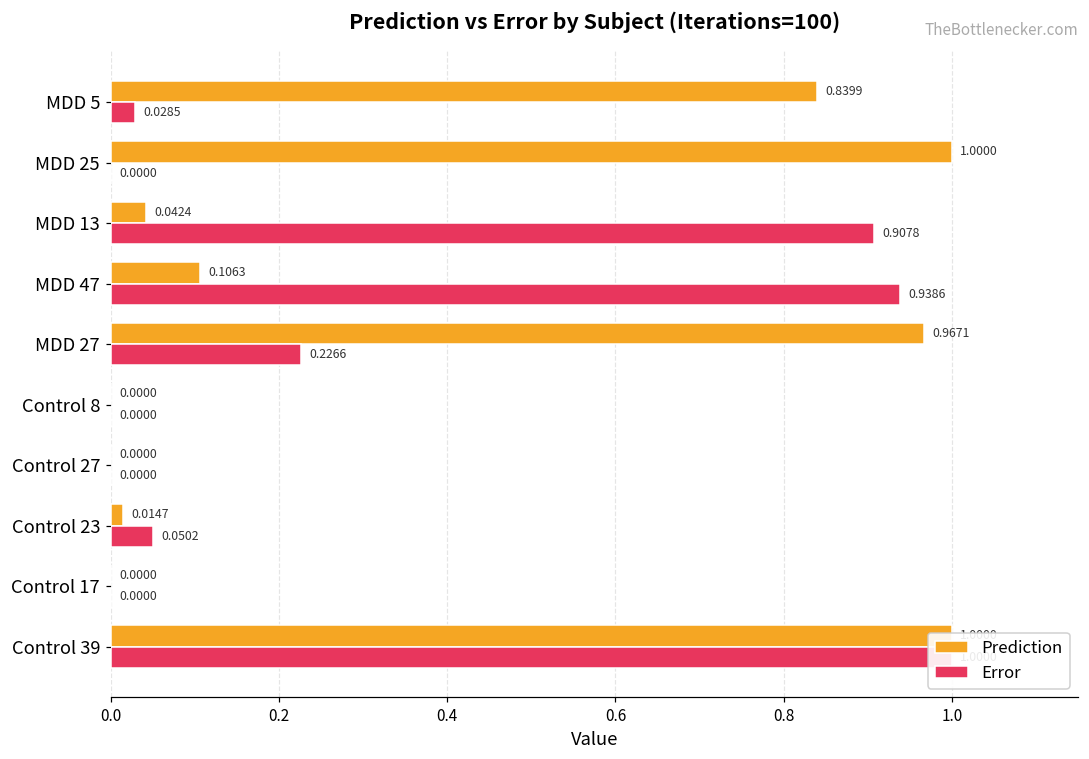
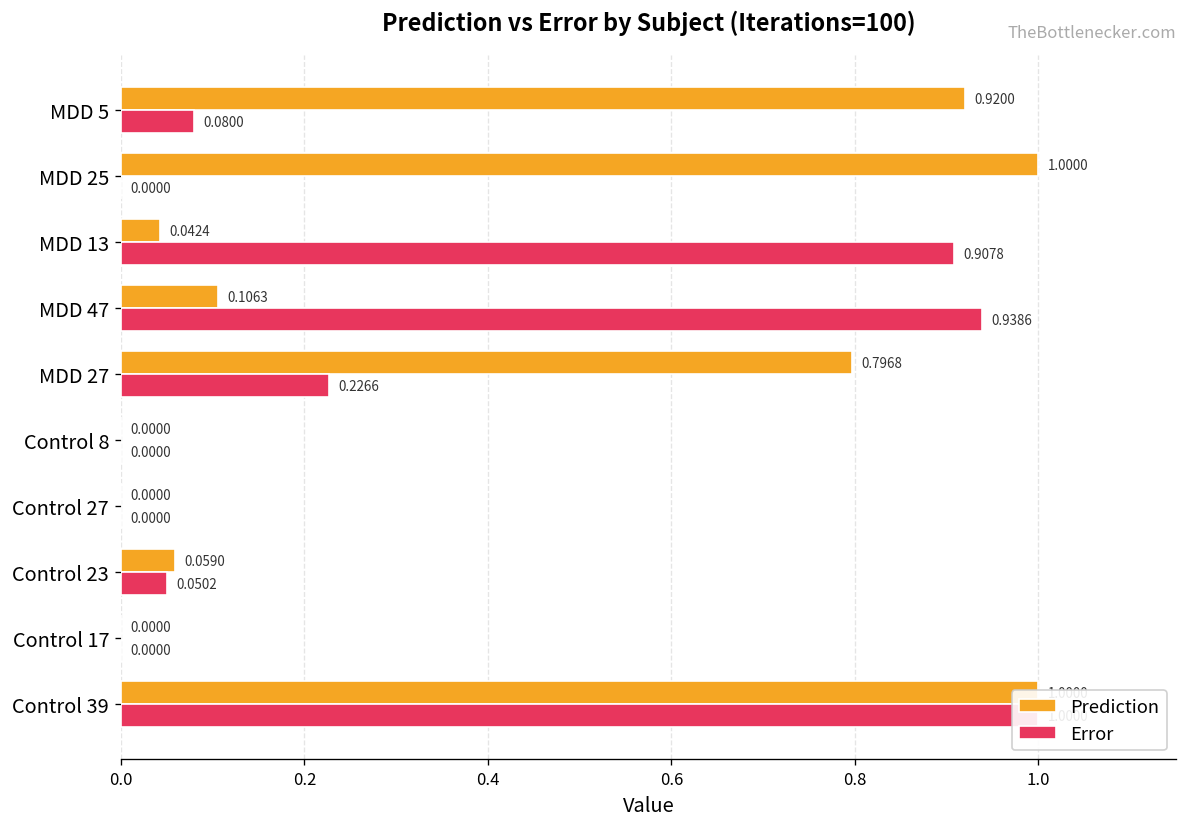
Prediction, MDD 5: 0.8399 -> 0.9200
Error, MDD 5: 0.0285 -> 0.0800
Prediction, MDD 27: 0.9671 -> 0.7968
Prediction, Control 23: 0.0147 -> 0.0590
